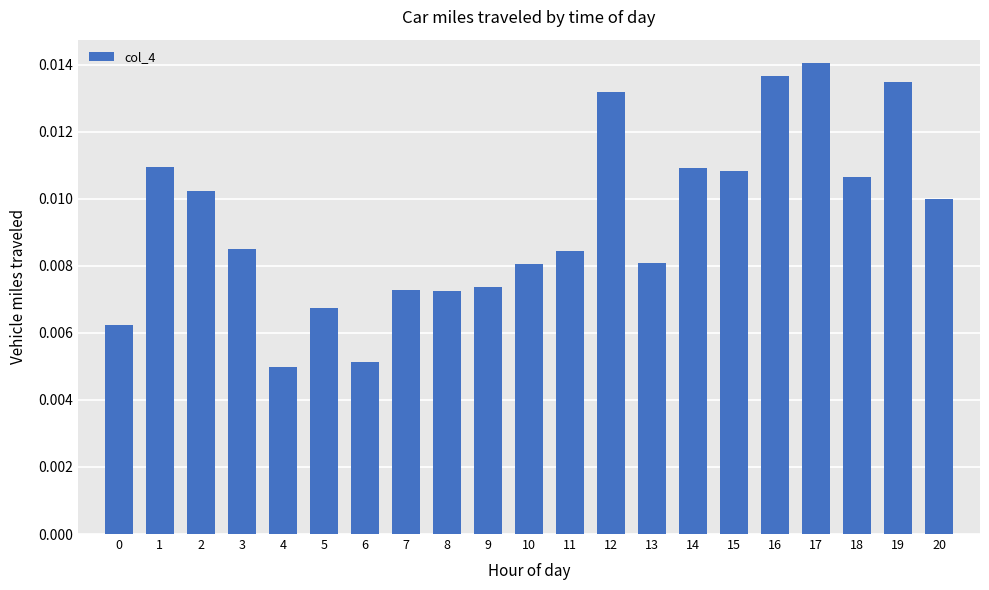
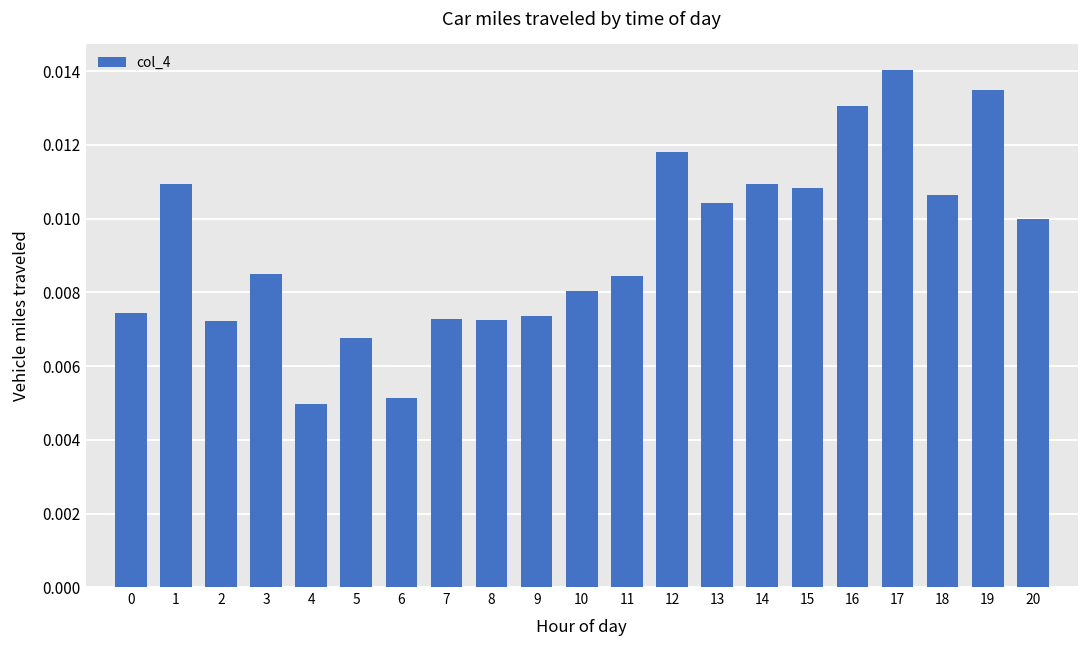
0: 0.0062 -> 0.0074
2: 0.0102 -> 0.0072
12: 0.0132 -> 0.0118
13: 0.0081 -> 0.0104
16: 0.0137 -> 0.0131
